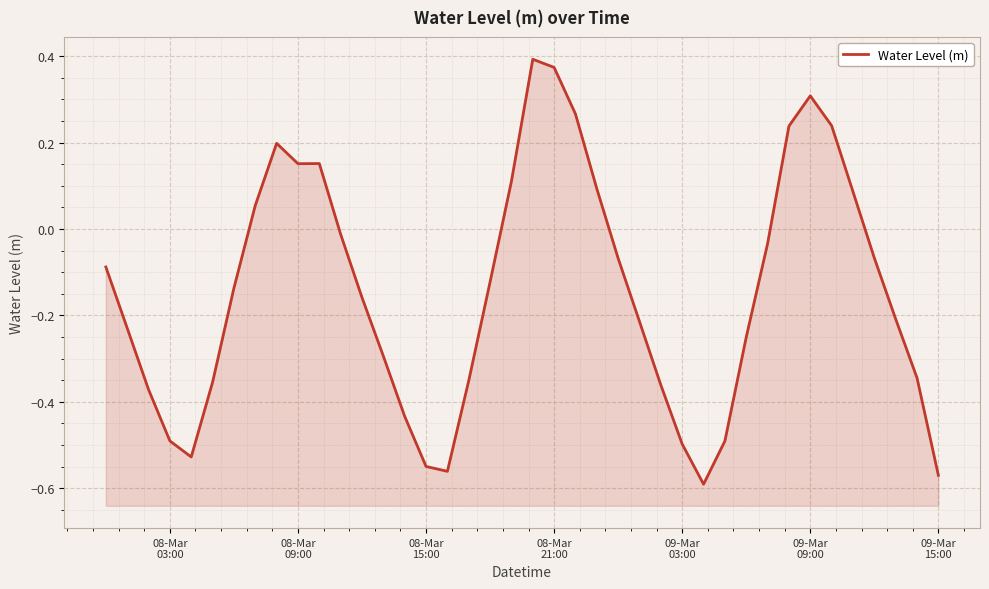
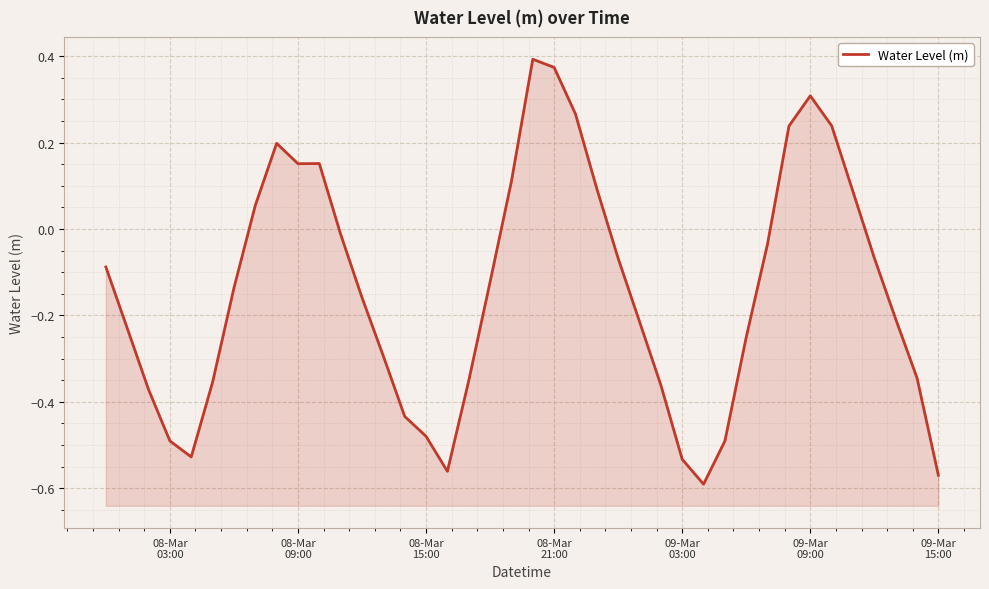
08-Mar 15:00: -0.55 -> -0.48
09-Mar 03:00: -0.50 -> -0.53
